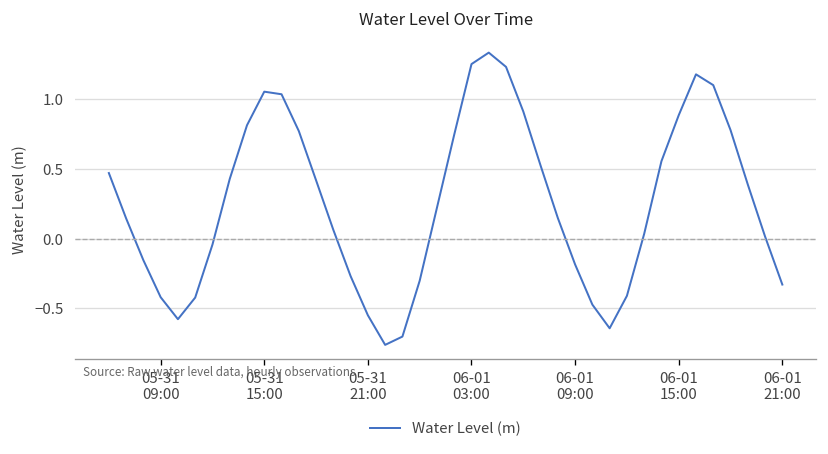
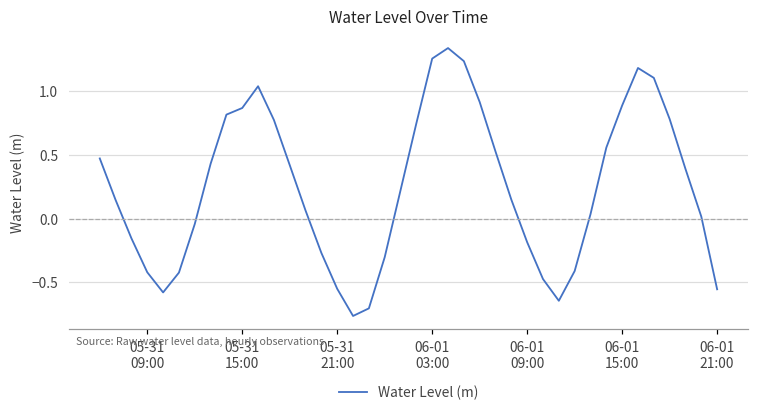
05-31 15:00: 1.06 -> 0.87
06-01 21:00: -0.33 -> -0.55
